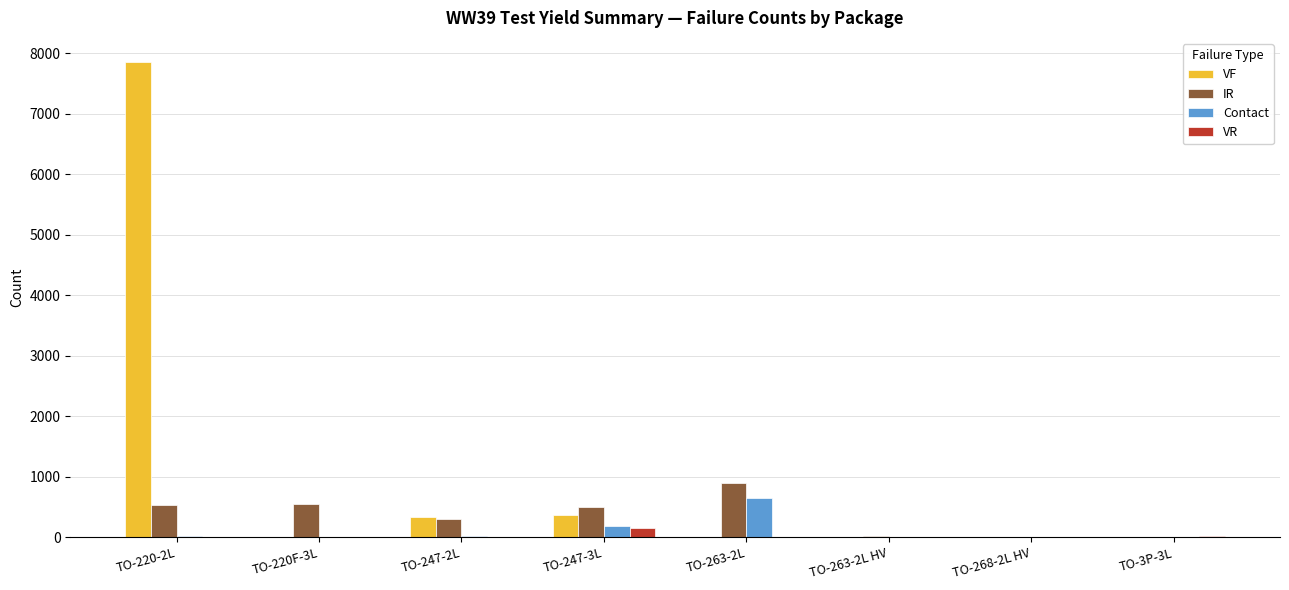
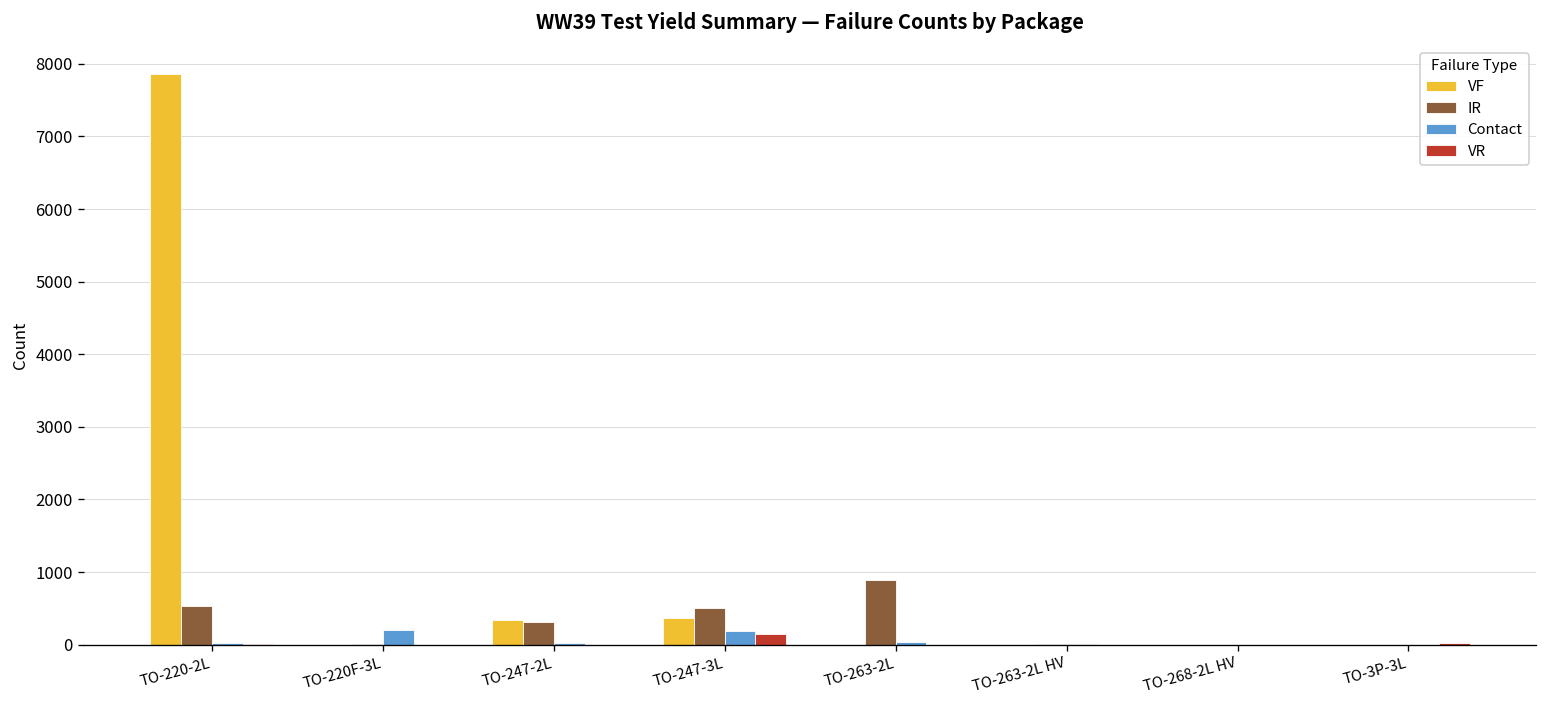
IR, TO-220F-3L: 500 -> 0
Contact, TO-220F-3L: 0 -> 200
Contact, TO-263-2L: 600 -> 0
